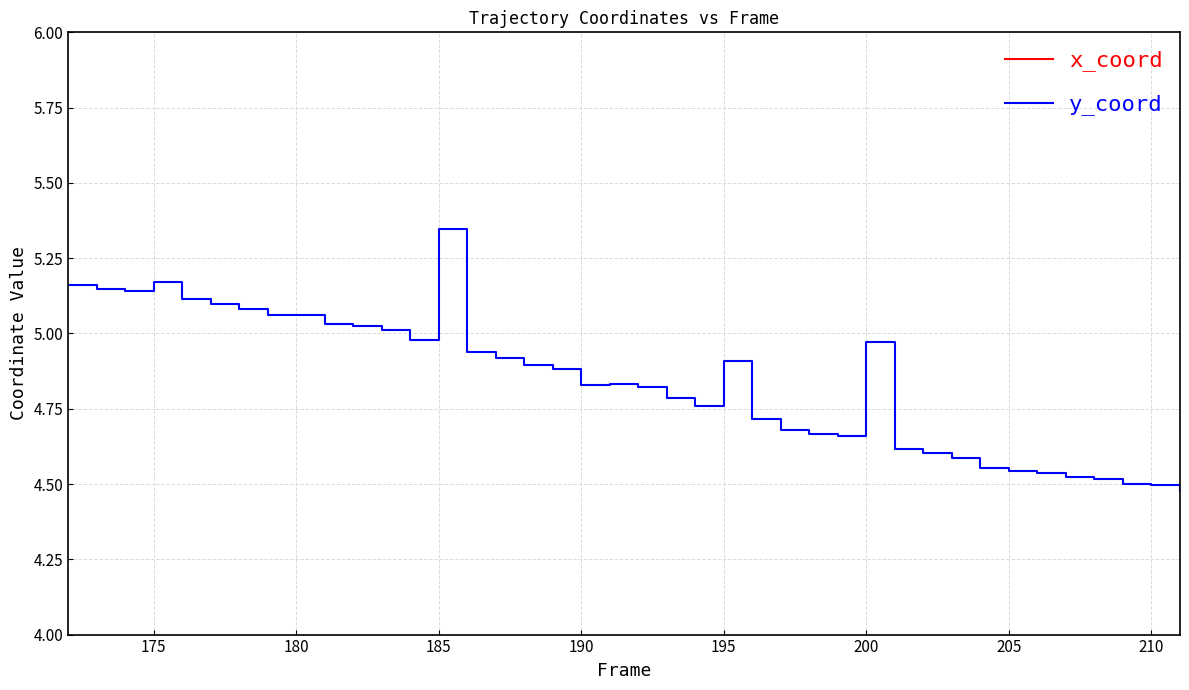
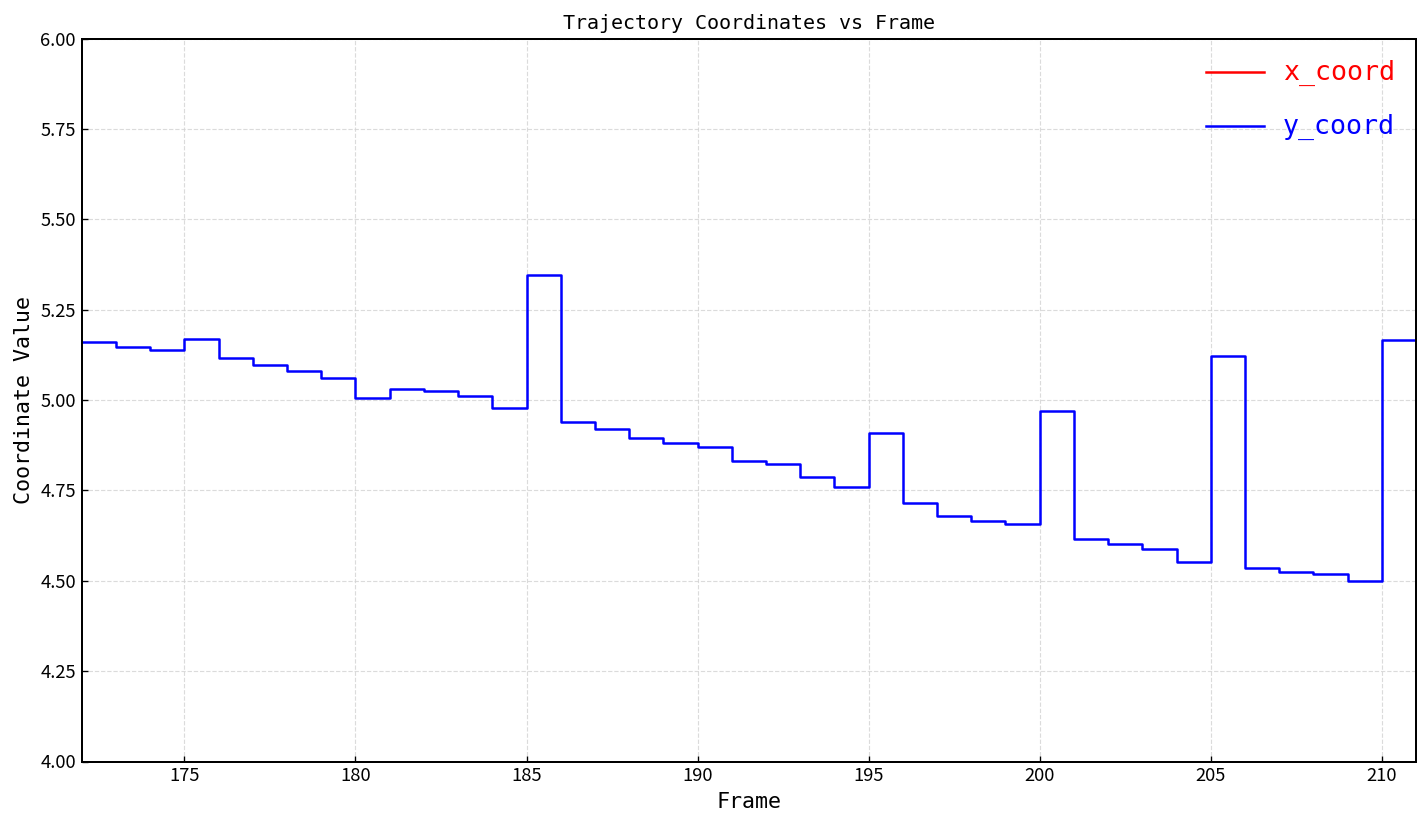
y_coord, 180: 5.06 -> 5.01
y_coord, 190: 4.83 -> 4.87
y_coord, 205: 4.54 -> 5.12
y_coord, 210: 4.50 -> 5.17
